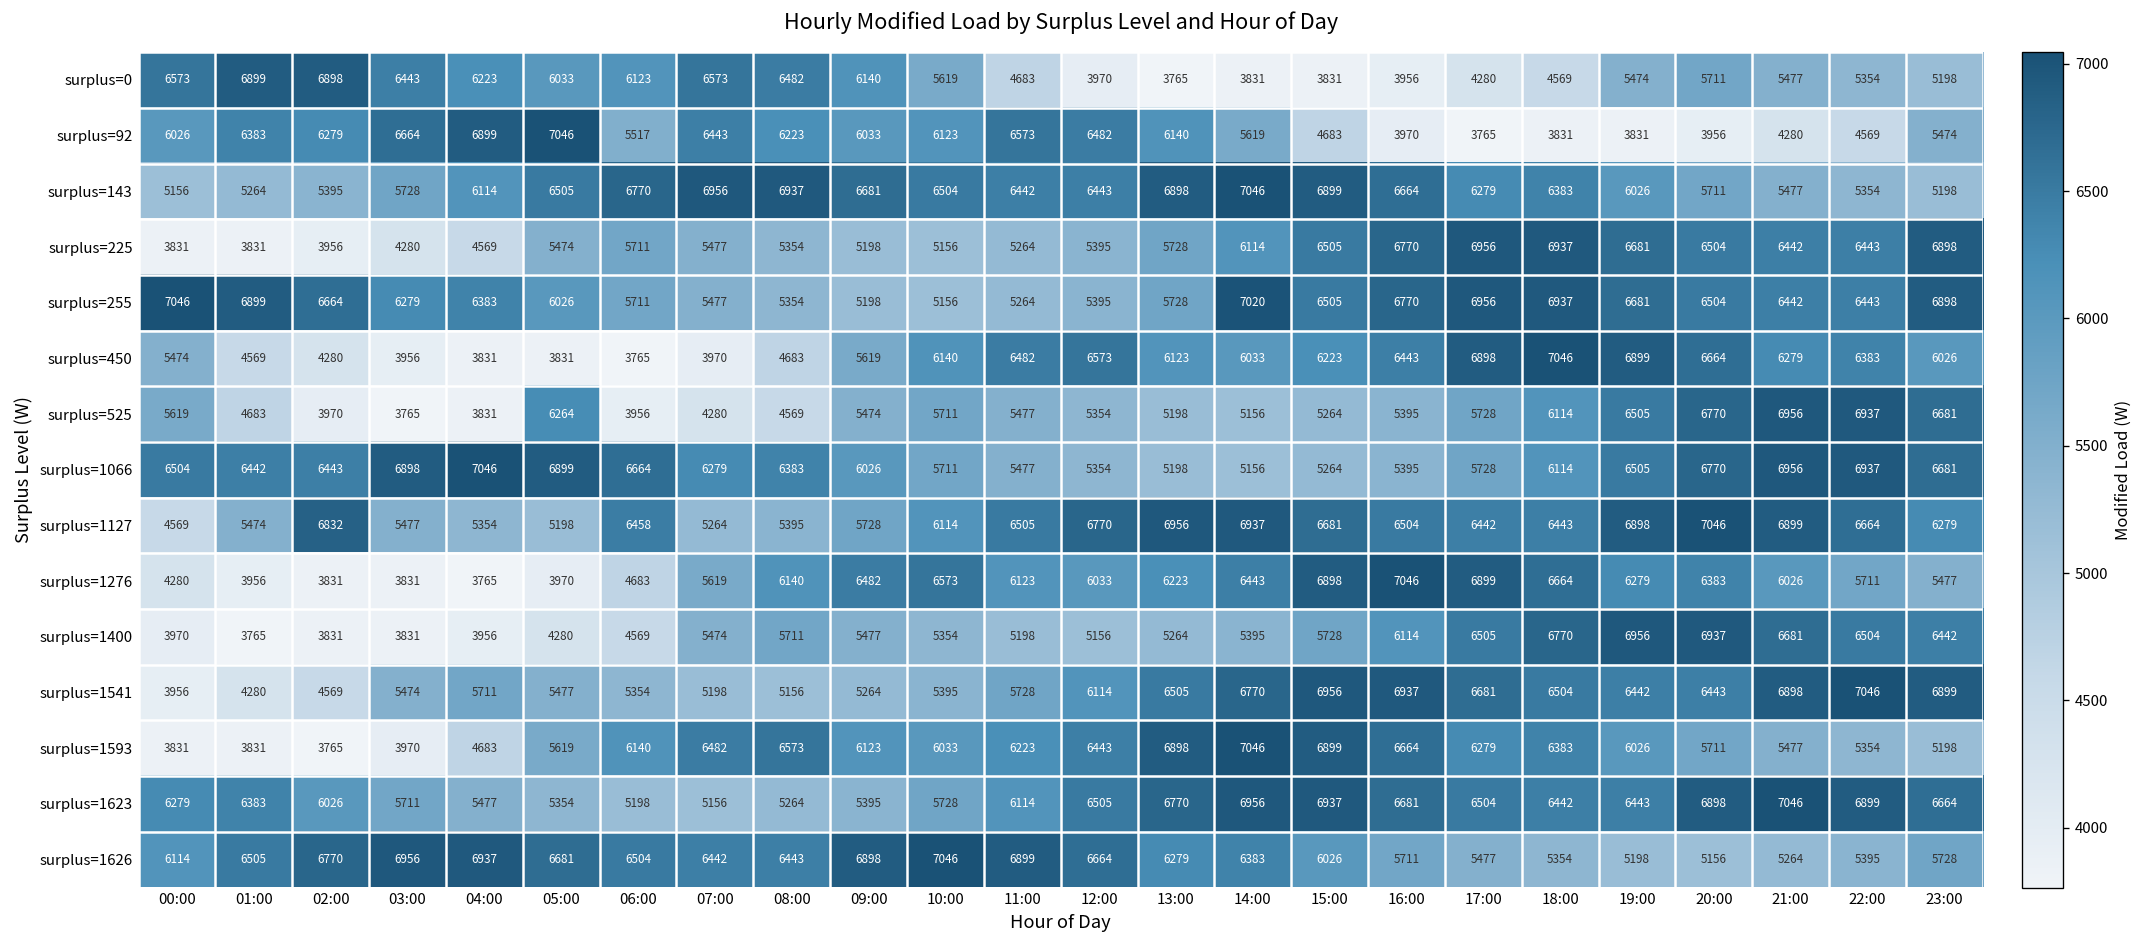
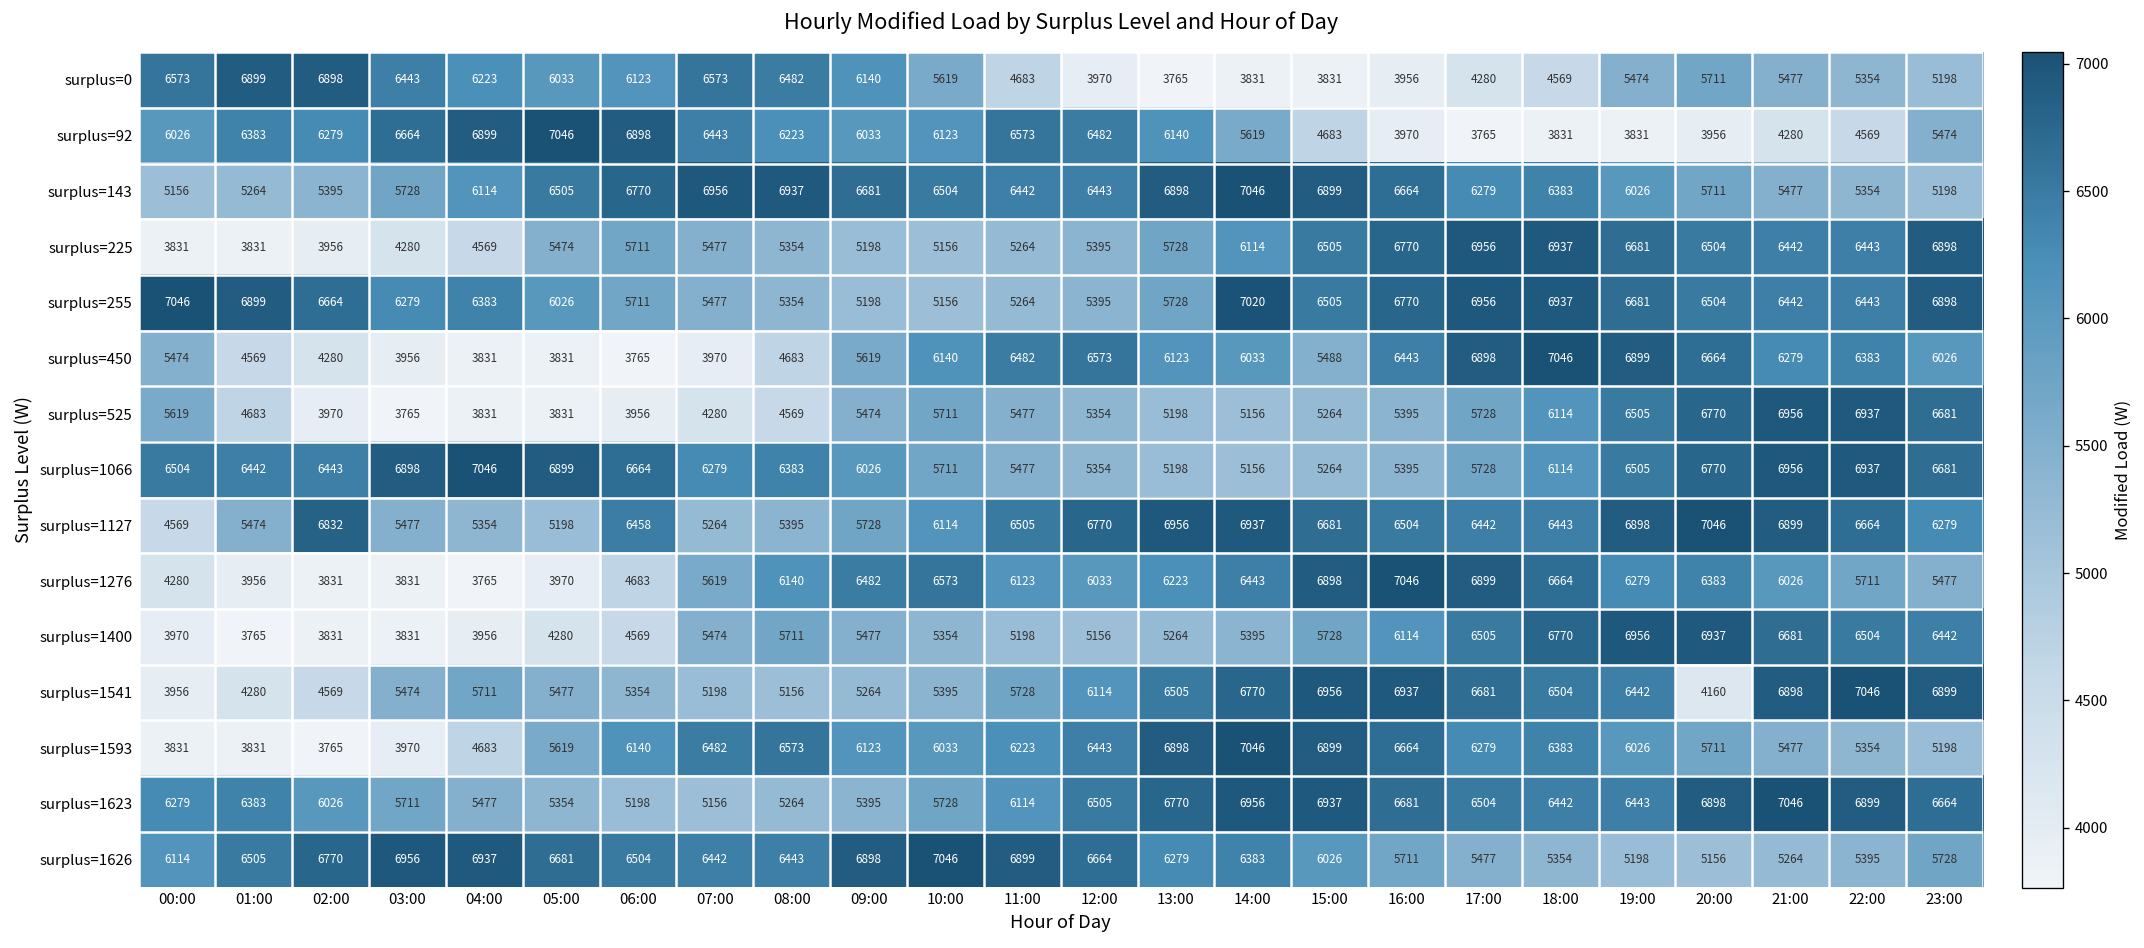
surplus=92, 06:00: 5517 -> 6898
surplus=450, 15:00: 6223 -> 5488
surplus=525, 05:00: 6264 -> 3831
surplus=1541, 20:00: 6443 -> 4160
